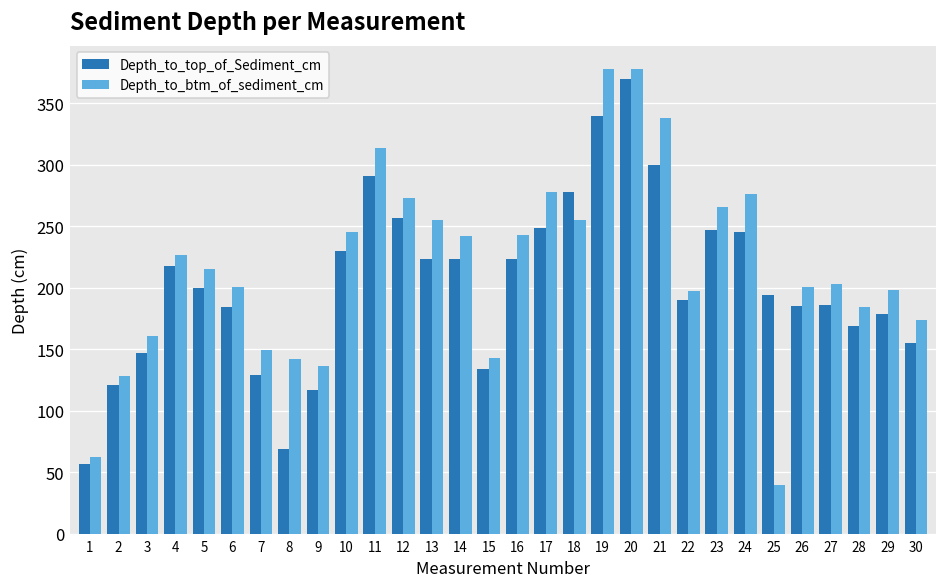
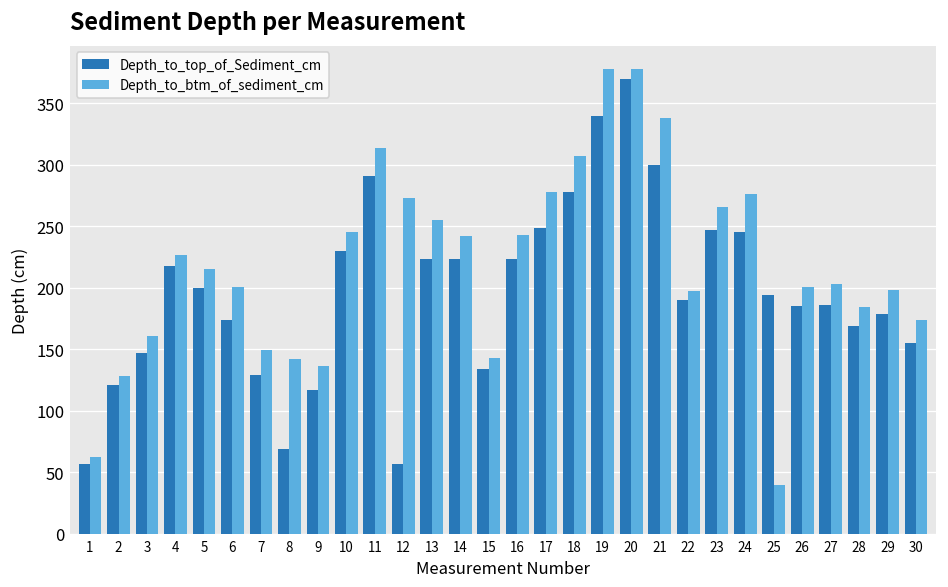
Depth_to_top_of_Sediment_cm, 6: 184 -> 174
Depth_to_top_of_Sediment_cm, 12: 257 -> 57
Depth_to_btm_of_sediment_cm, 18: 255 -> 307
